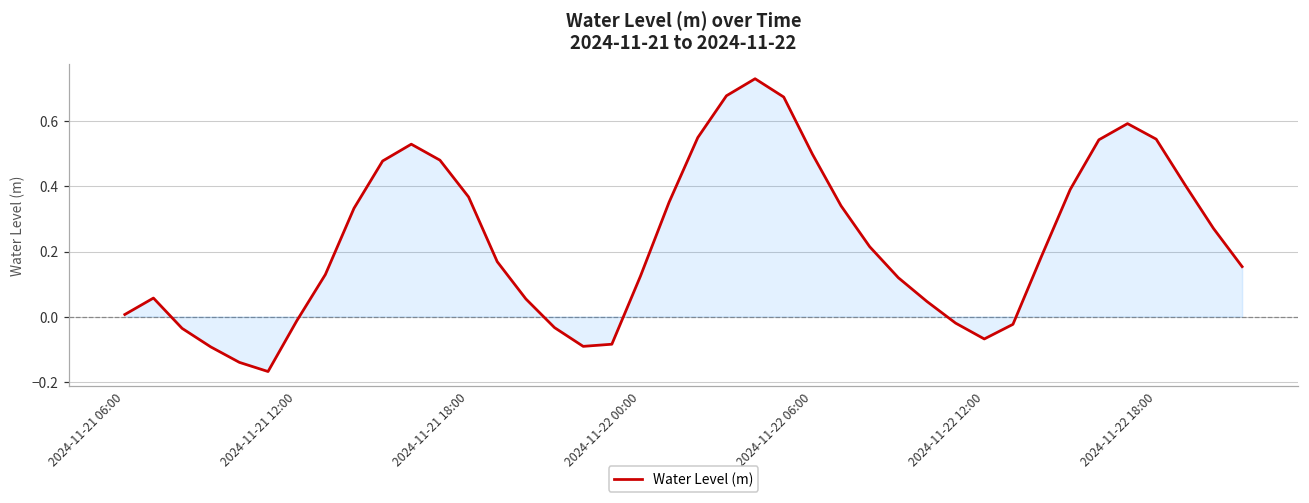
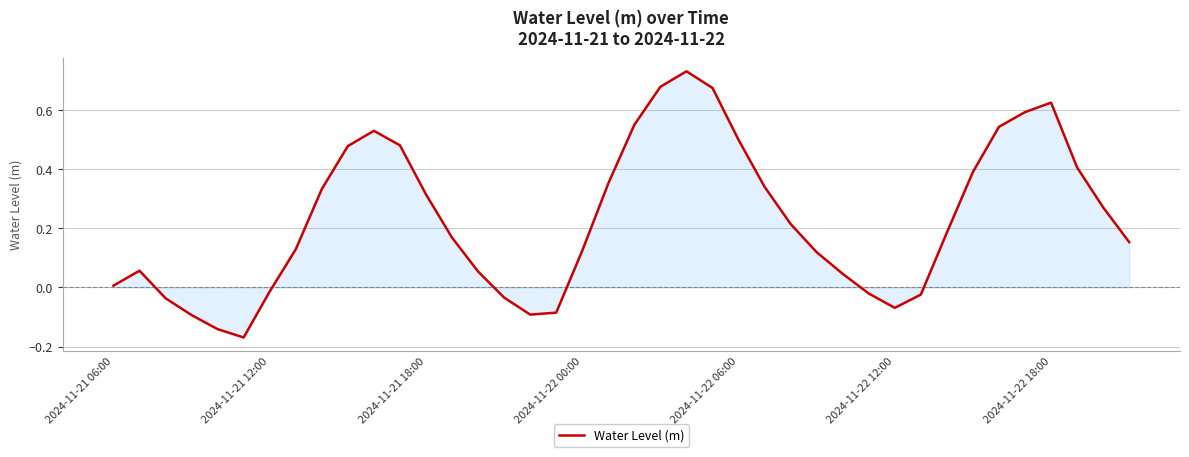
Water Level (m), 2024-11-21 18:00: 0.37 -> 0.31
Water Level (m), 2024-11-22 18:00: 0.55 -> 0.63
